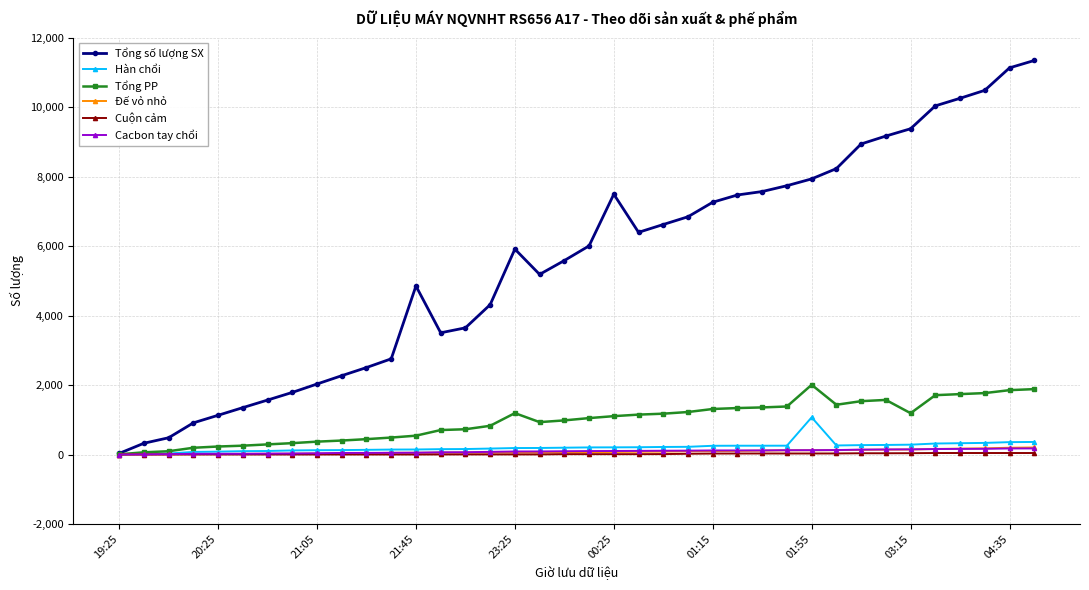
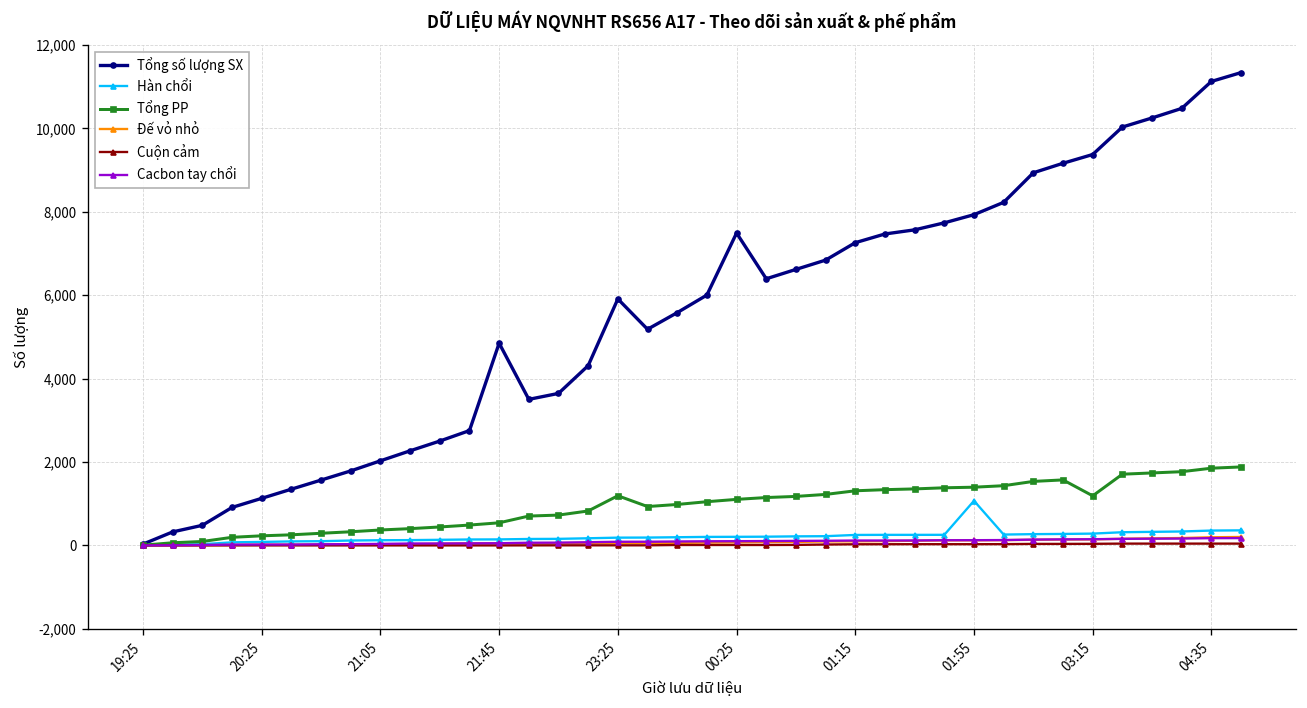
Tổng PP, 01:55: 2,000 -> 1,400
